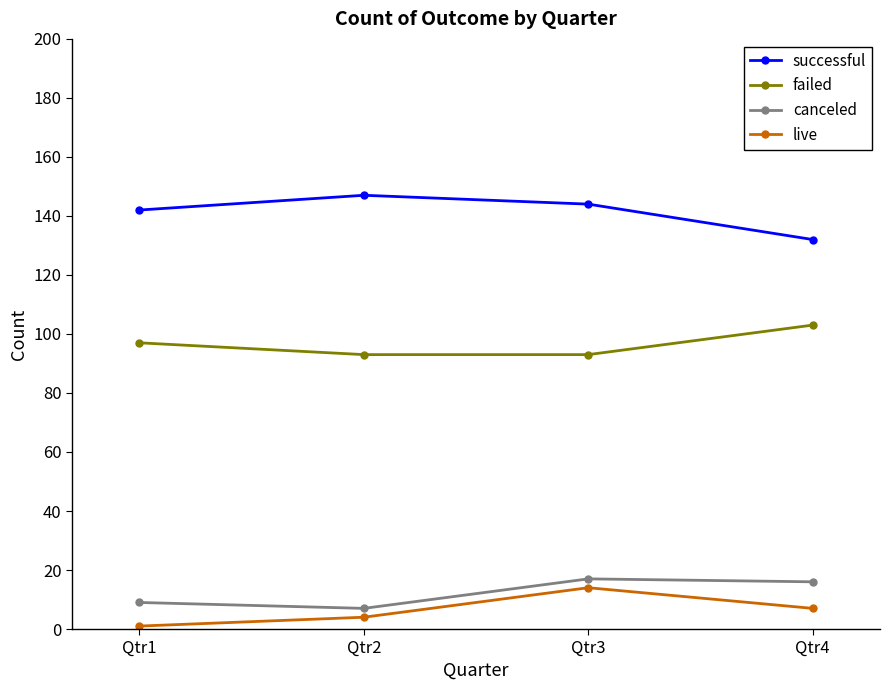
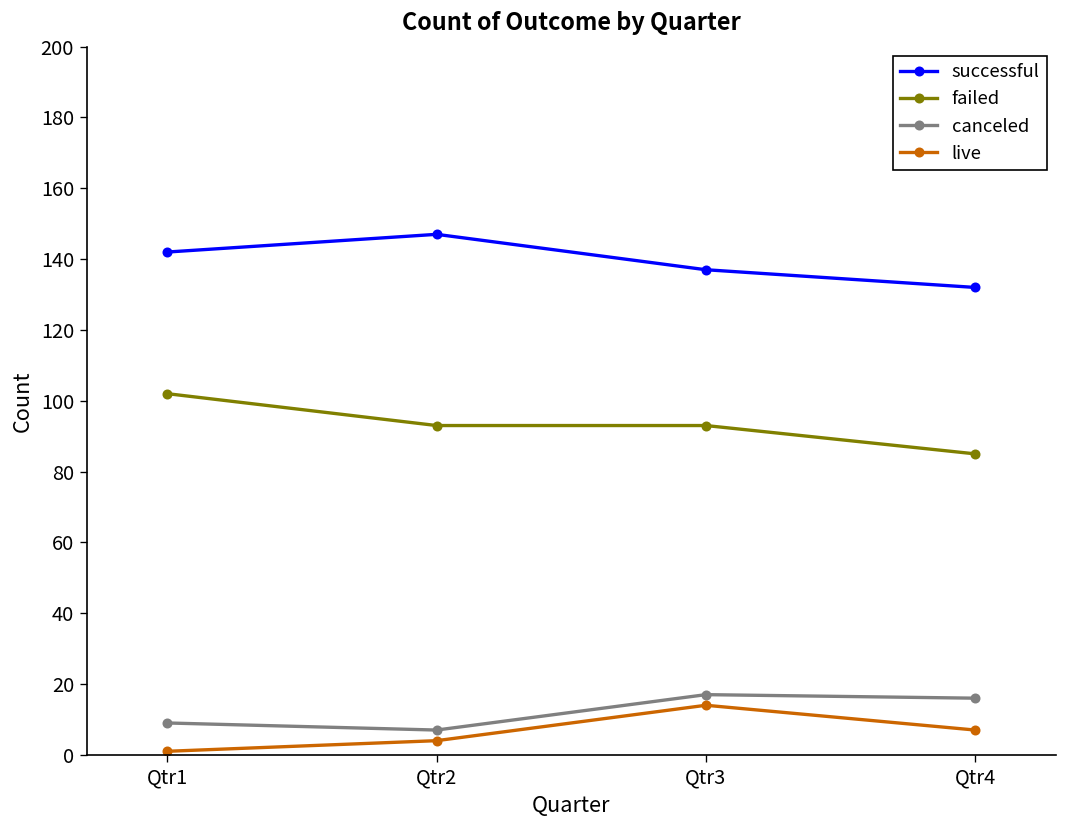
failed, Qtr1: 97 -> 102
successful, Qtr3: 144 -> 137
failed, Qtr4: 103 -> 85
